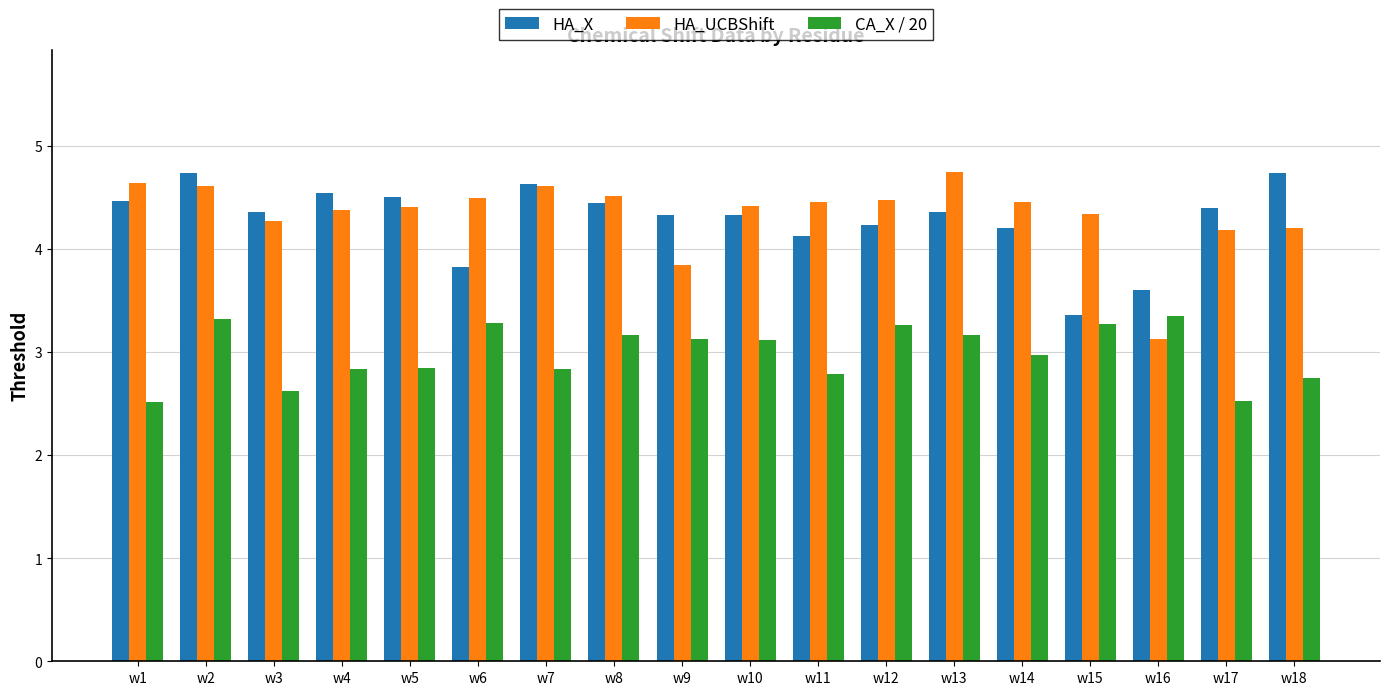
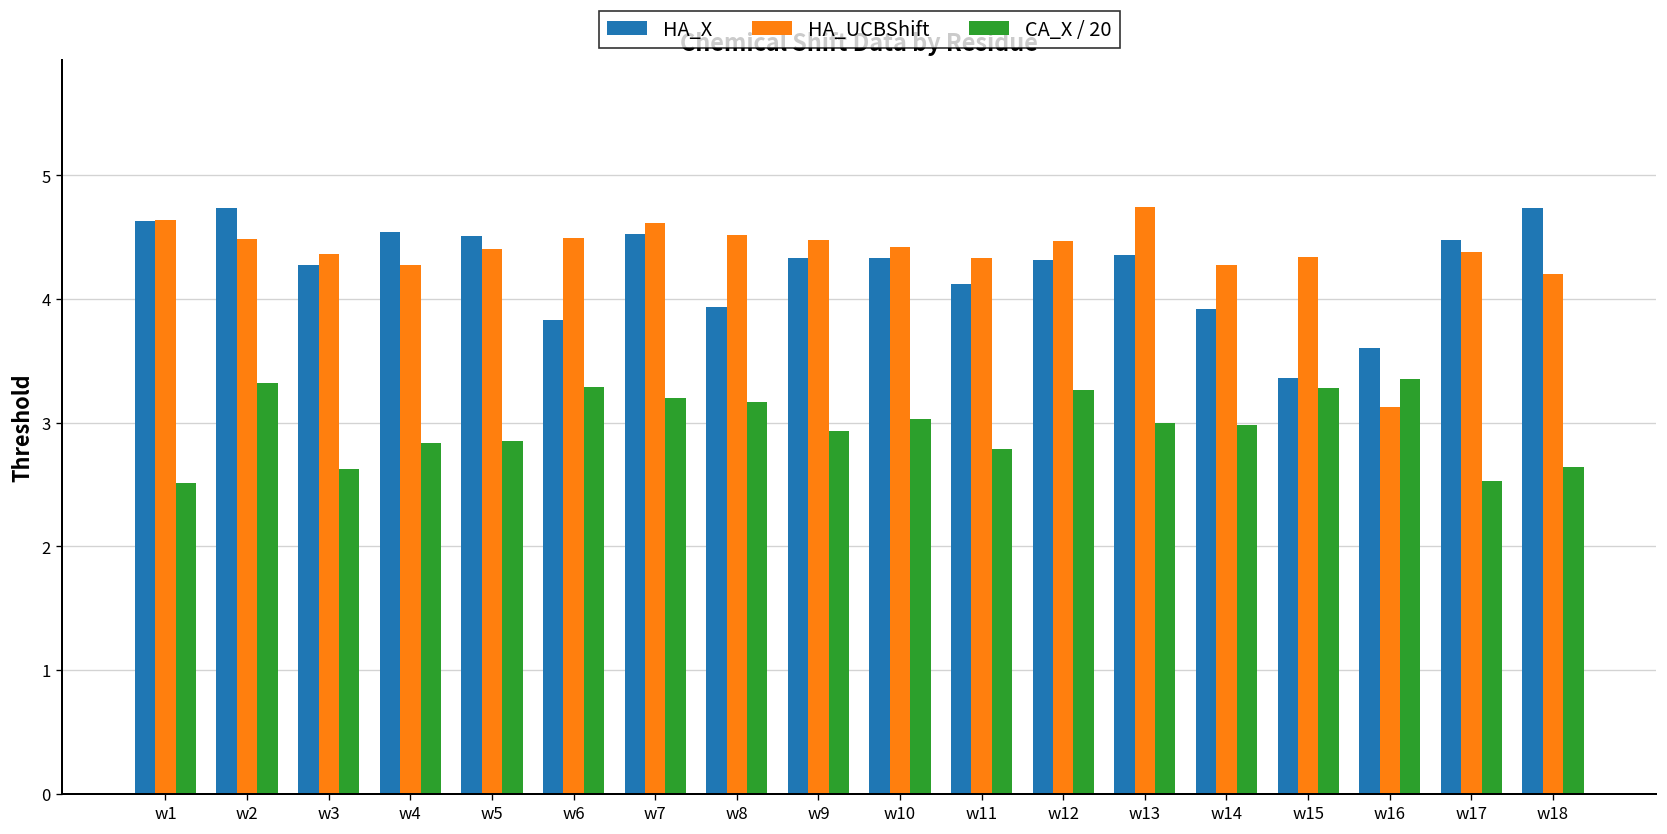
HA_X, w1: 4.47 -> 4.63
HA_UCBShift, w2: 4.61 -> 4.49
HA_X, w3: 4.36 -> 4.28
HA_UCBShift, w3: 4.28 -> 4.36
HA_UCBShift, w4: 4.38 -> 4.28
HA_X, w7: 4.63 -> 4.53
CA_X / 20, w7: 2.83 -> 3.20
HA_X, w8: 4.45 -> 3.94
HA_UCBShift, w9: 3.84 -> 4.48
CA_X / 20, w9: 3.13 -> 2.93
CA_X / 20, w10: 3.12 -> 3.03
HA_UCBShift, w11: 4.46 -> 4.33
HA_X, w12: 4.23 -> 4.31
CA_X / 20, w13: 3.17 -> 2.99
HA_X, w14: 4.20 -> 3.92
HA_UCBShift, w14: 4.46 -> 4.28
HA_X, w17: 4.39 -> 4.48
HA_UCBShift, w17: 4.18 -> 4.38
CA_X / 20, w18: 2.75 -> 2.64
